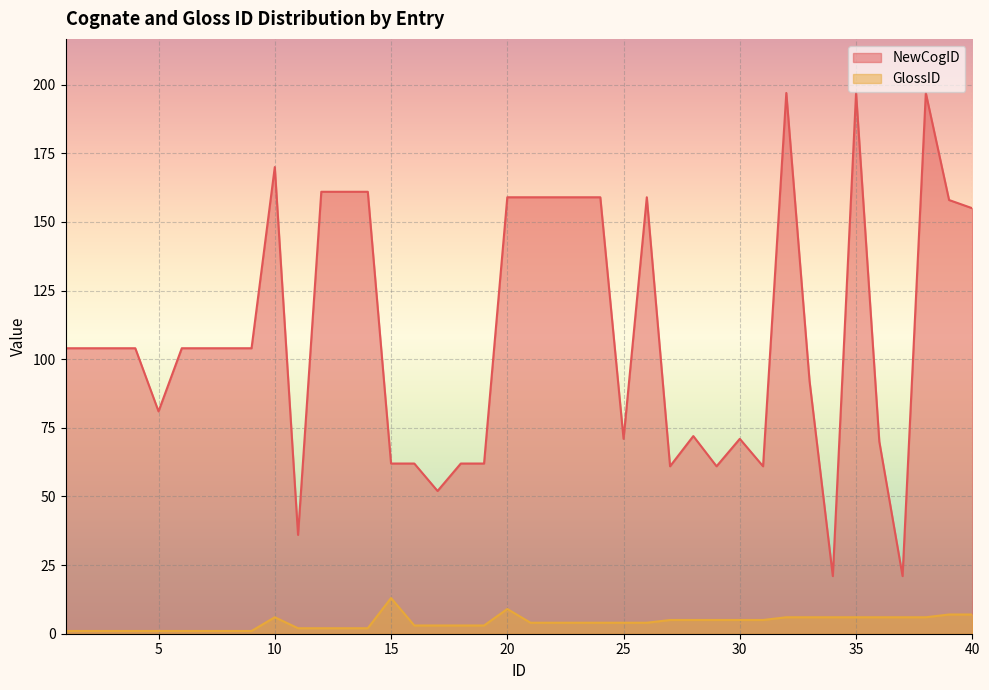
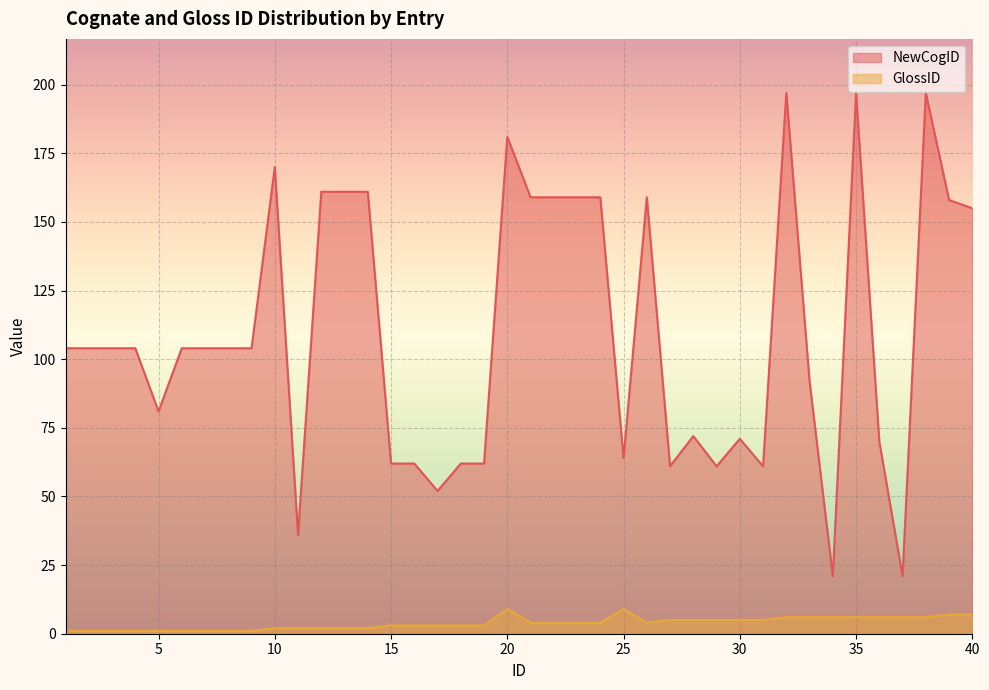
GlossID, 10: 6 -> 2
GlossID, 15: 13 -> 3
NewCogID, 20: 159 -> 181
NewCogID, 25: 71 -> 64
GlossID, 25: 4 -> 9
